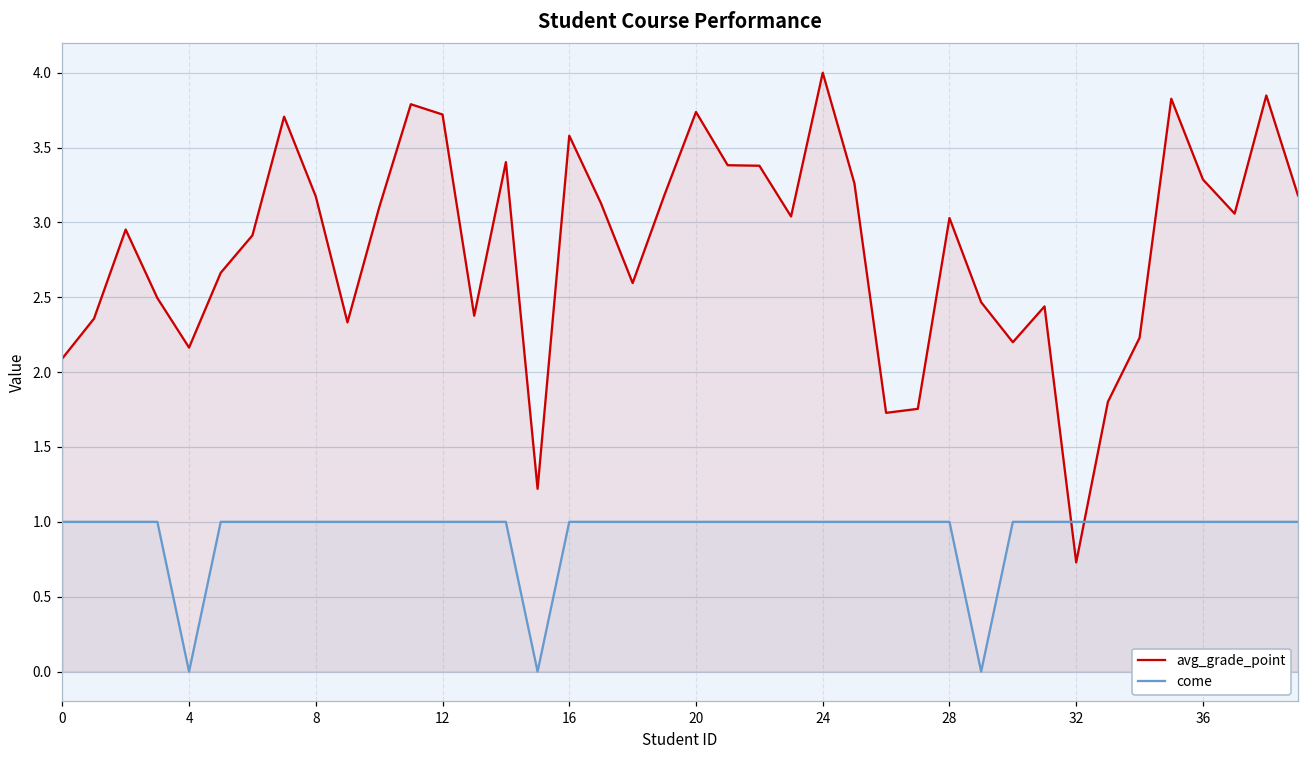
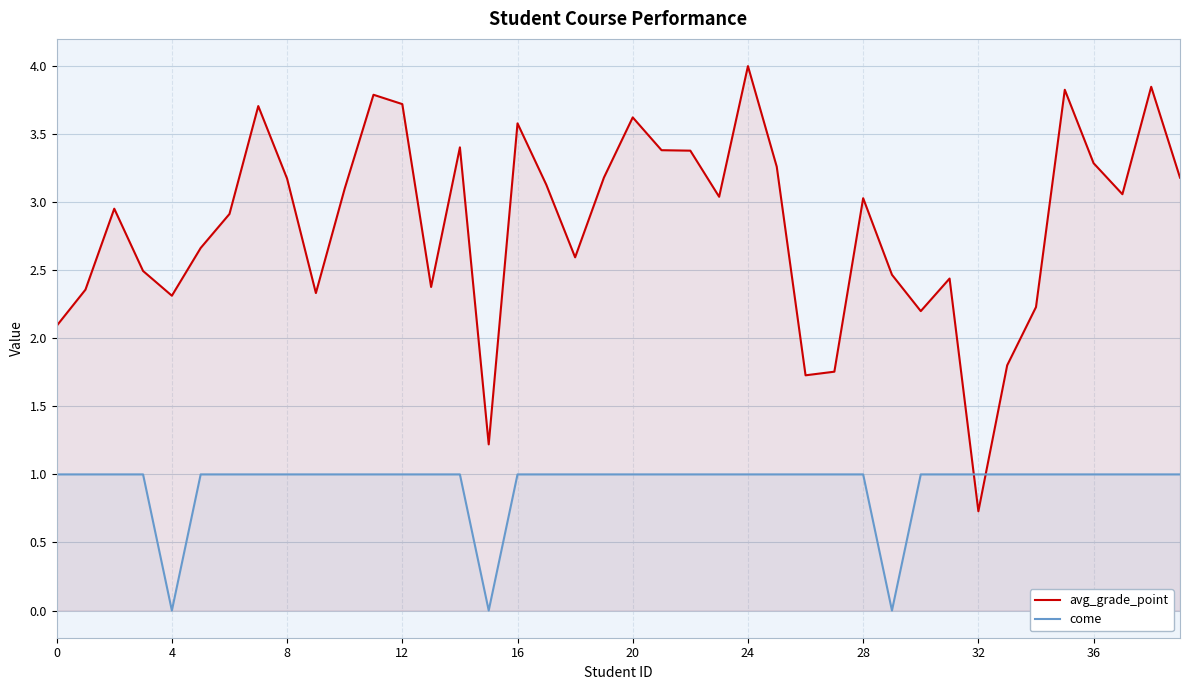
avg_grade_point, 4: 2.16 -> 2.31
avg_grade_point, 20: 3.74 -> 3.62
